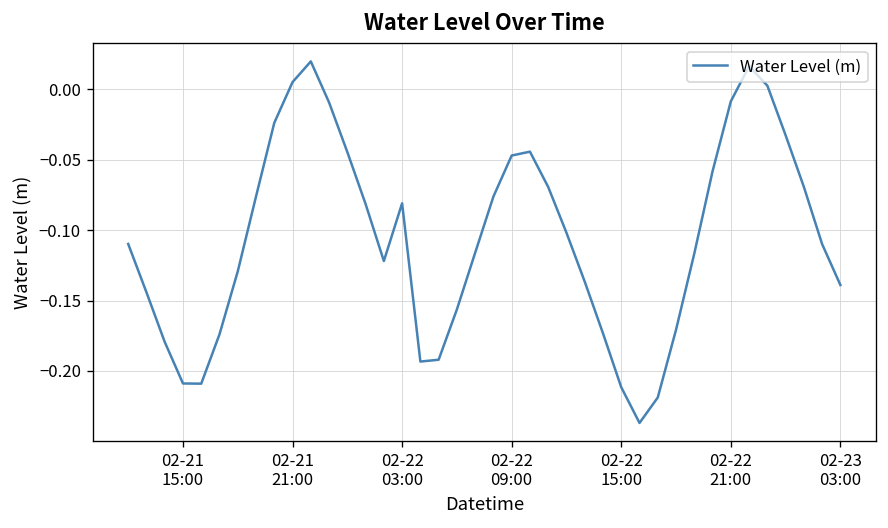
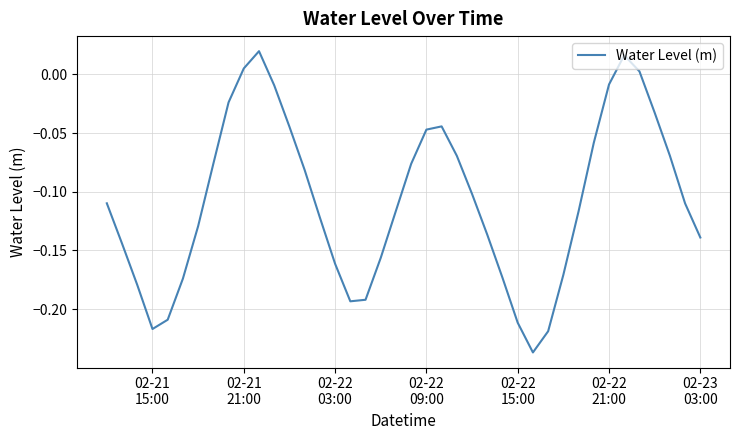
02-21 15:00: -0.209 -> -0.217
02-22 03:00: -0.081 -> -0.161
